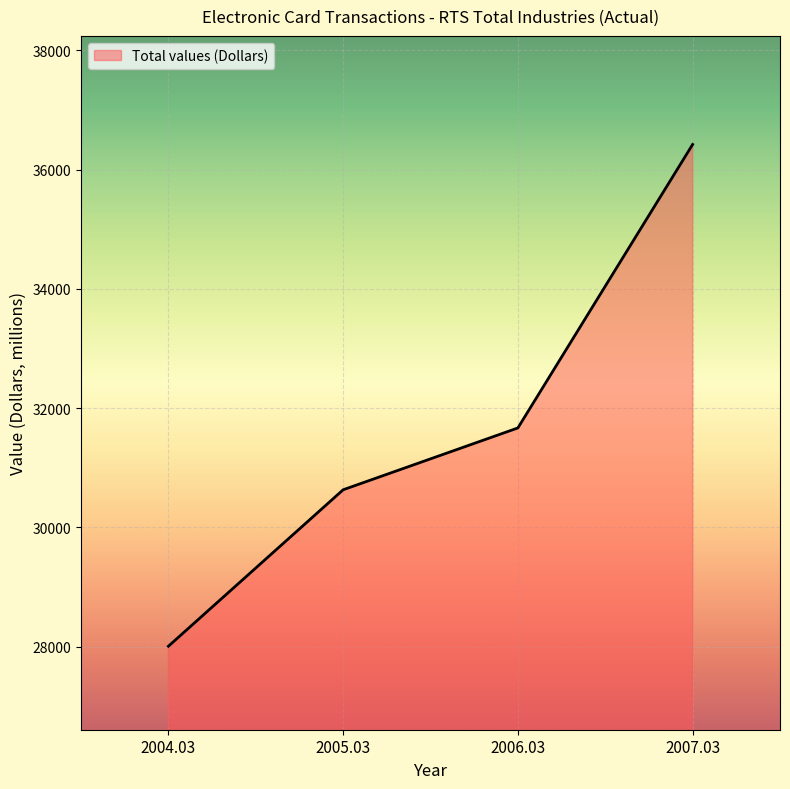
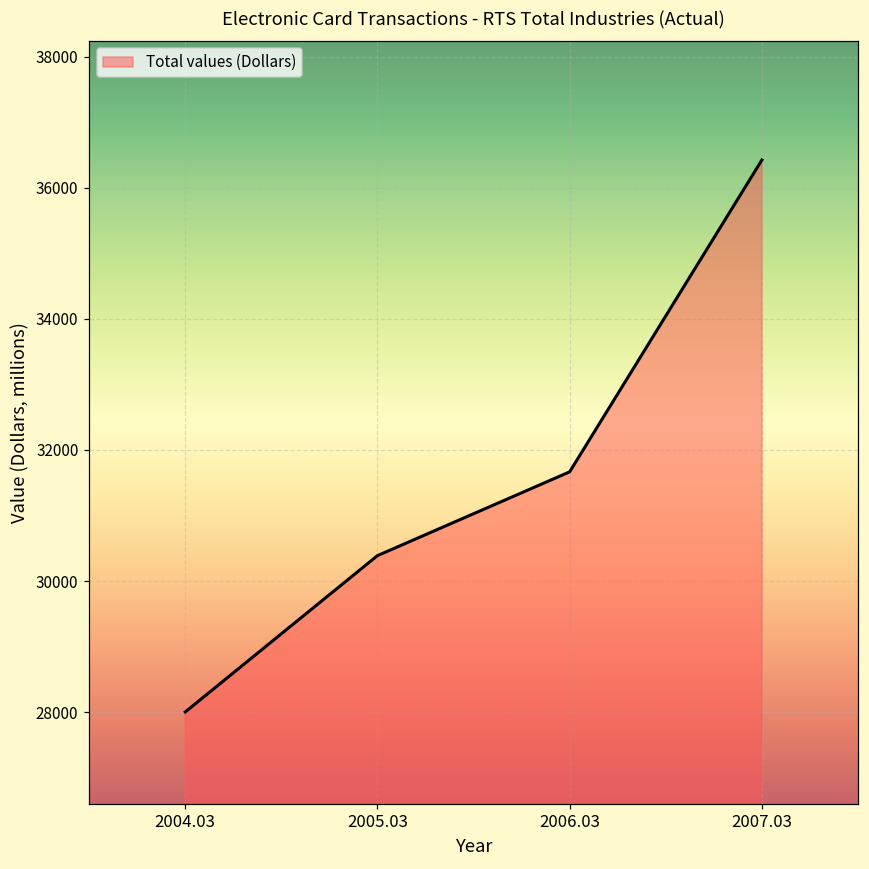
2005.03: 30600 -> 30400
